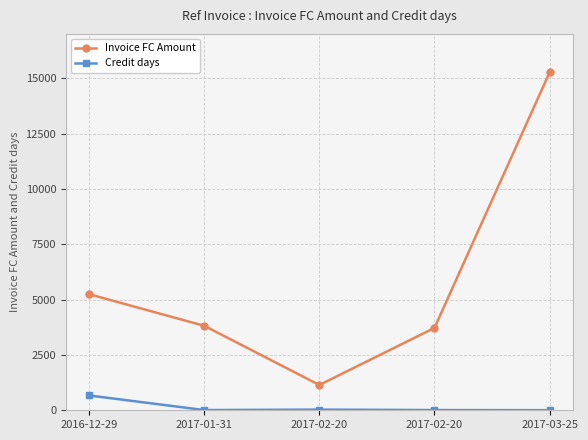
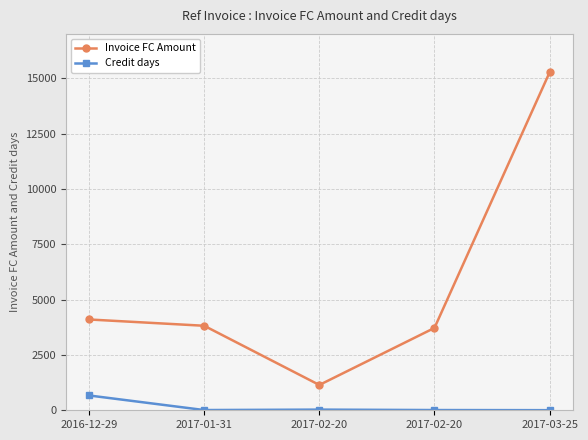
Invoice FC Amount, 2016-12-29: 5200 -> 4100
